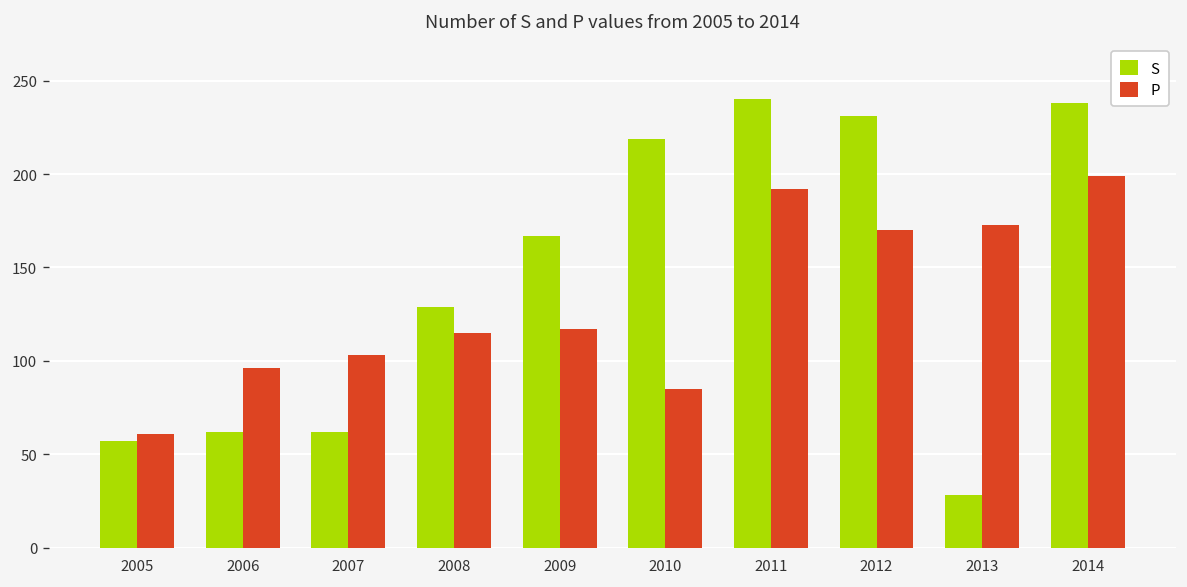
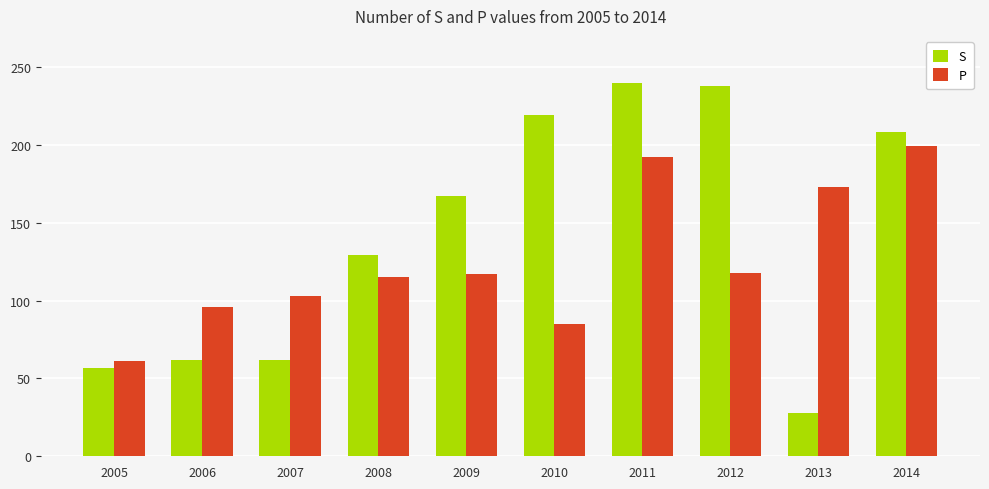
S, 2012: 231 -> 238
P, 2012: 170 -> 118
S, 2014: 238 -> 208
